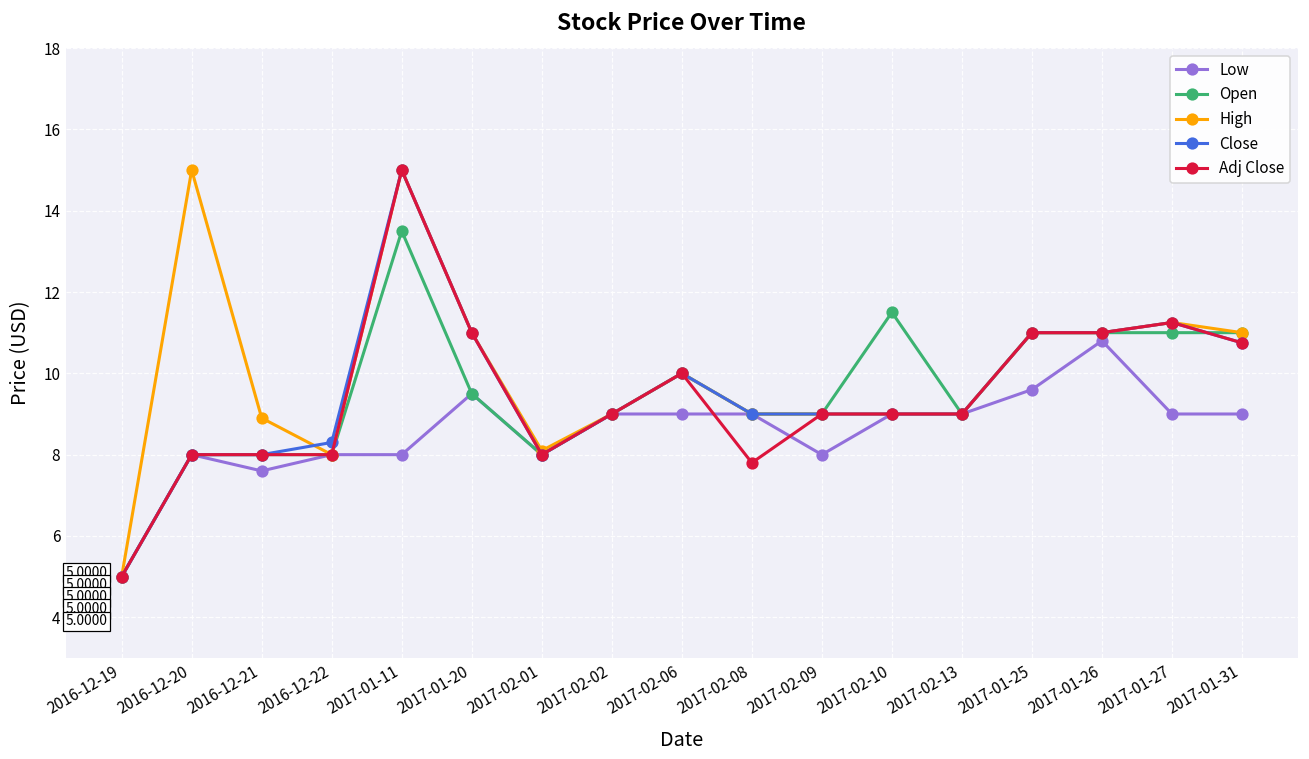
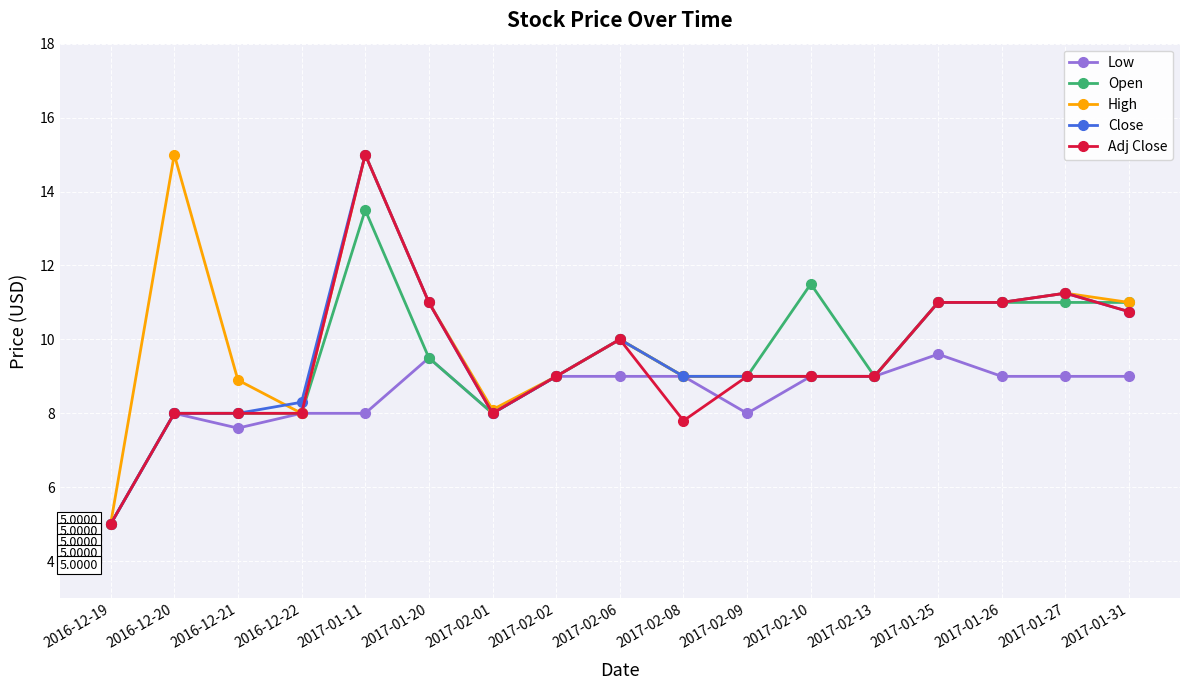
Low, 2017-01-26: 10.8 -> 9.0
